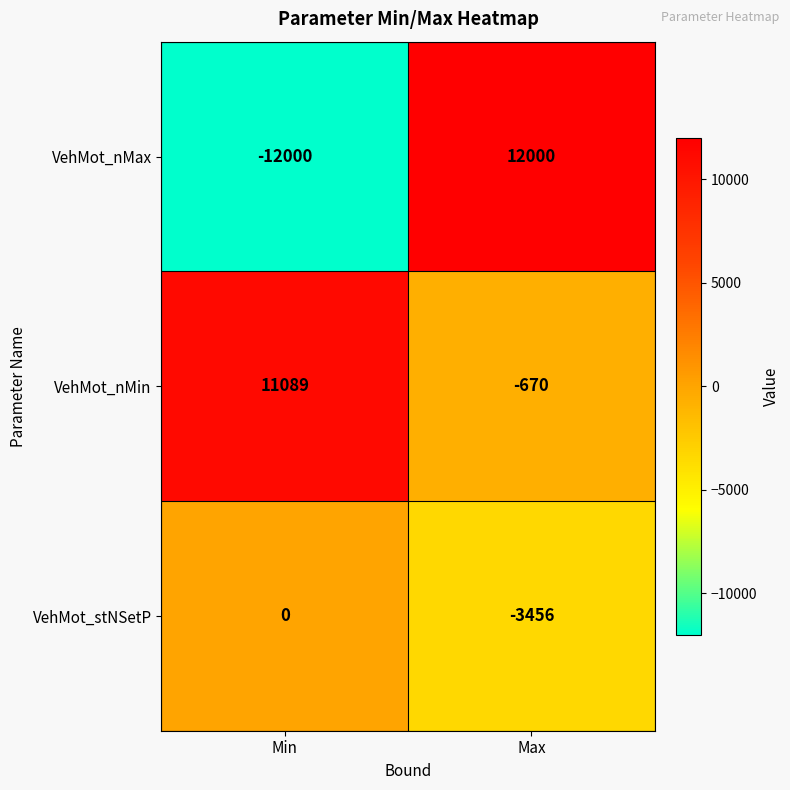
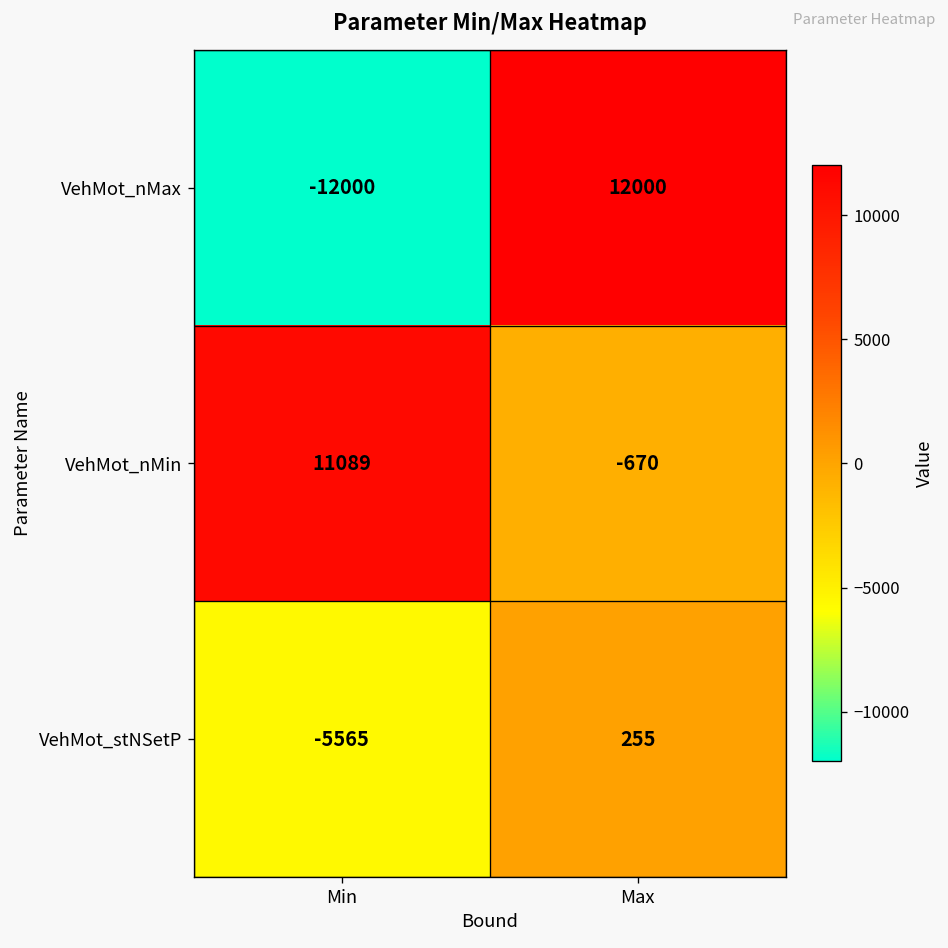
VehMot_stNSetP, Min: 0 -> -5565
VehMot_stNSetP, Max: -3456 -> 255
